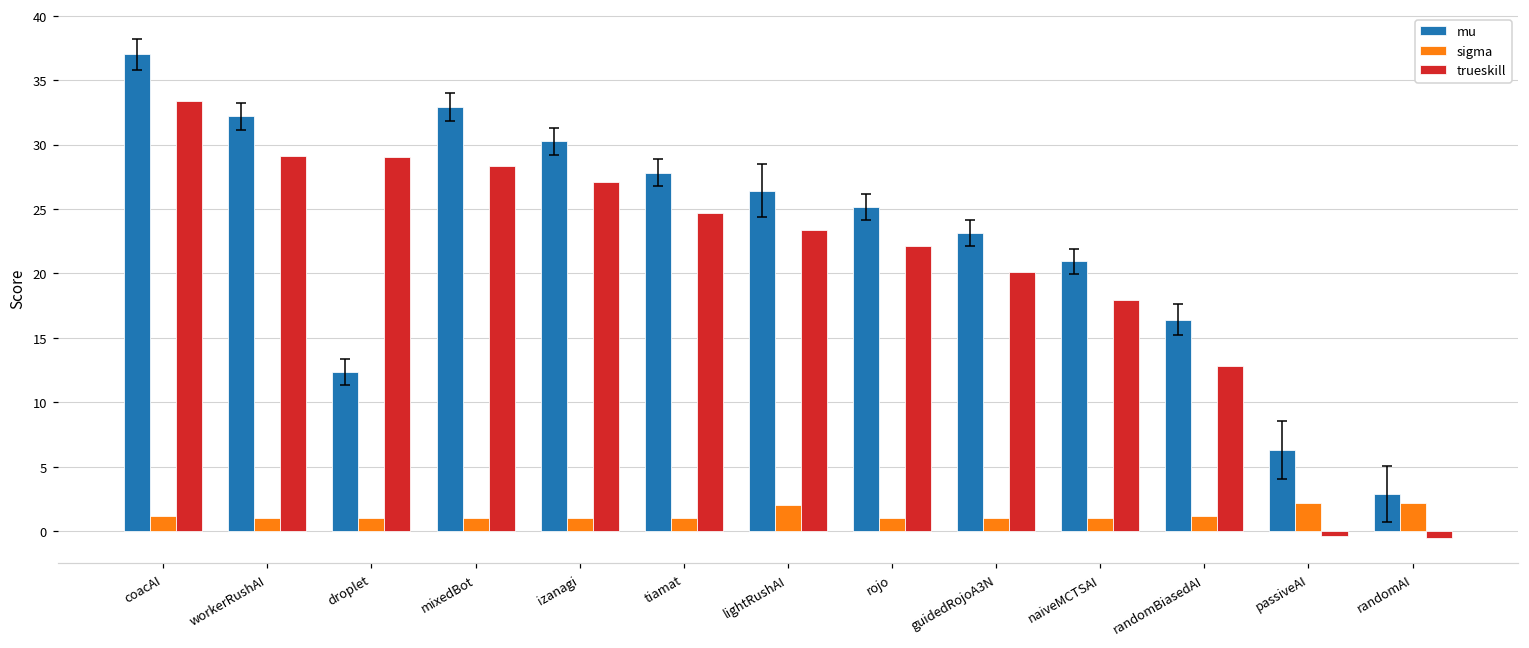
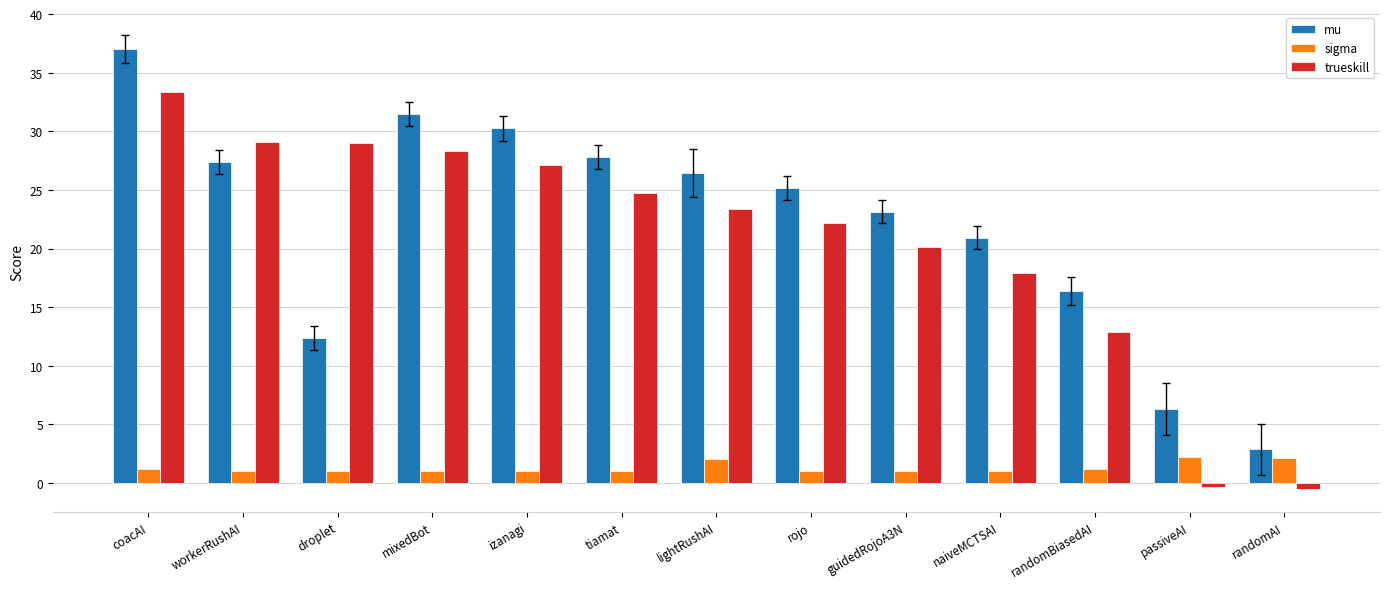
mu, workerRushAI: 32.2 -> 27.4
mu, mixedBot: 32.9 -> 31.5
